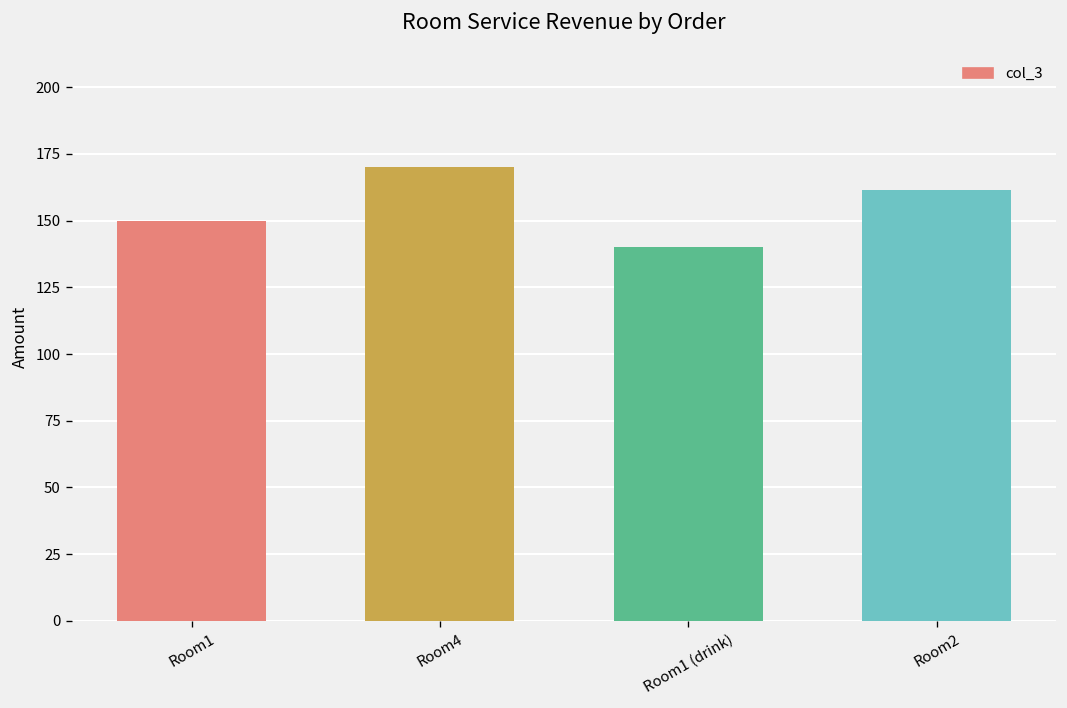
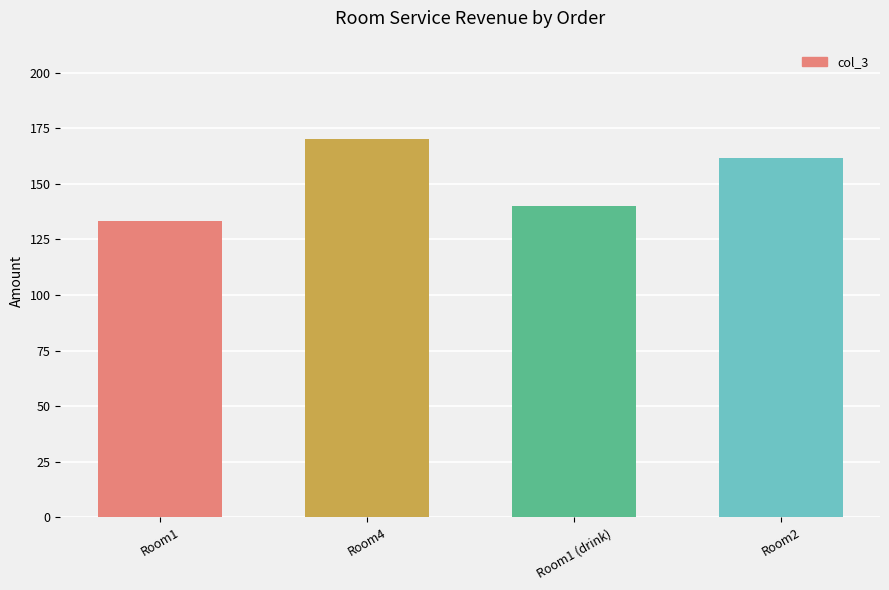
Room1: 150 -> 133
